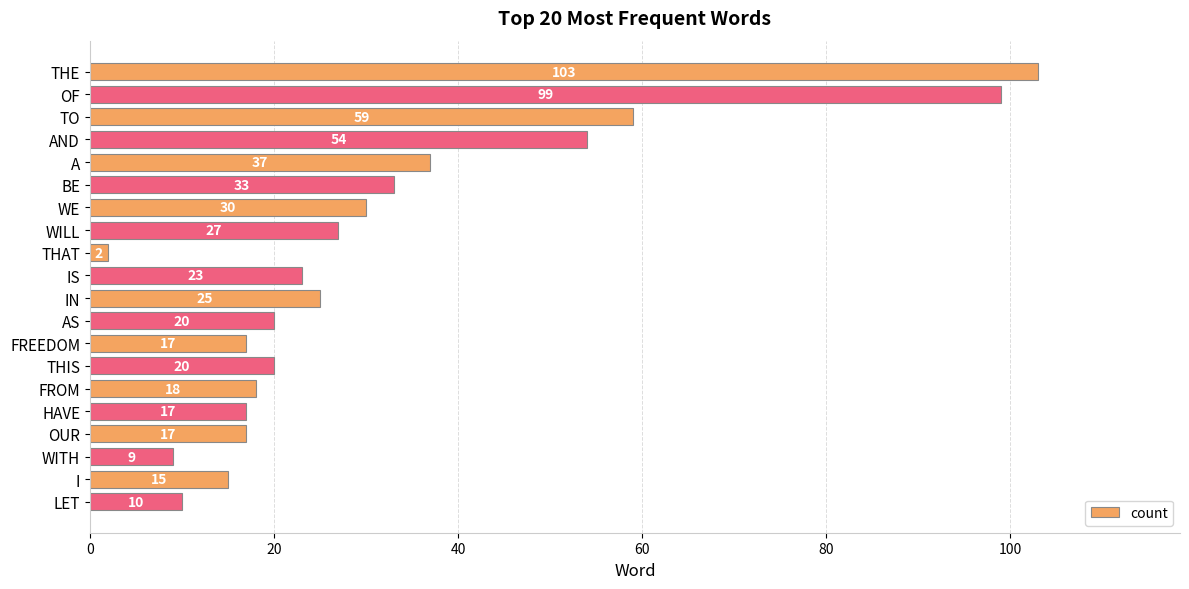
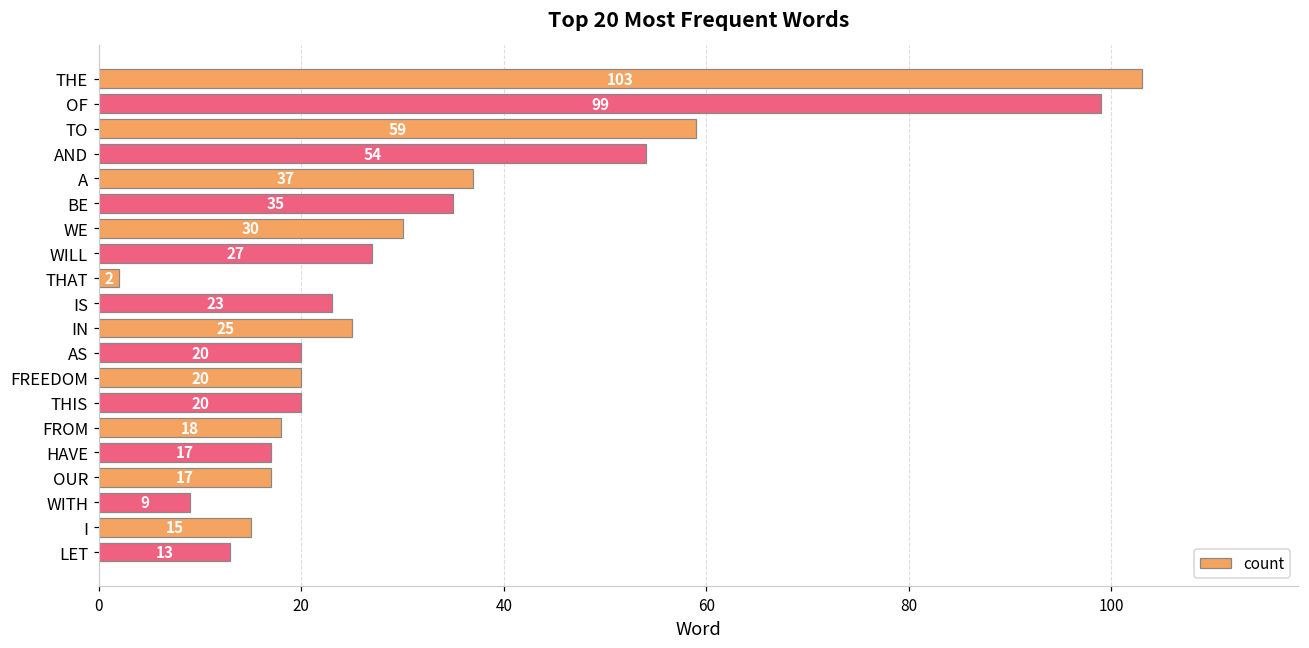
BE: 33 -> 35
FREEDOM: 17 -> 20
LET: 10 -> 13
